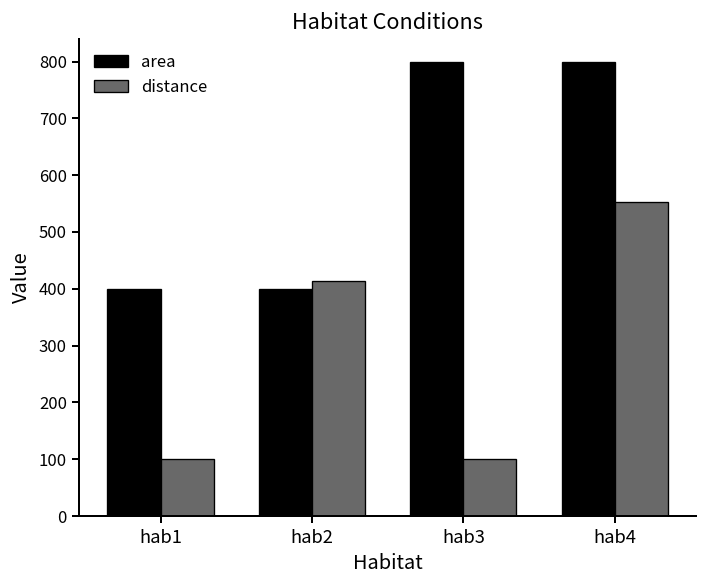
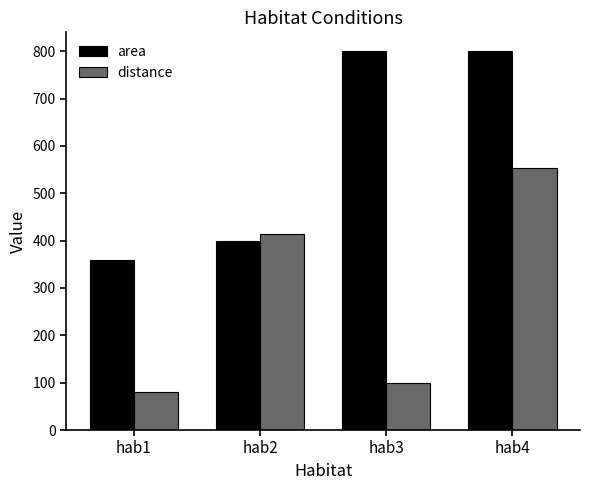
area, hab1: 400 -> 360
distance, hab1: 100 -> 80
